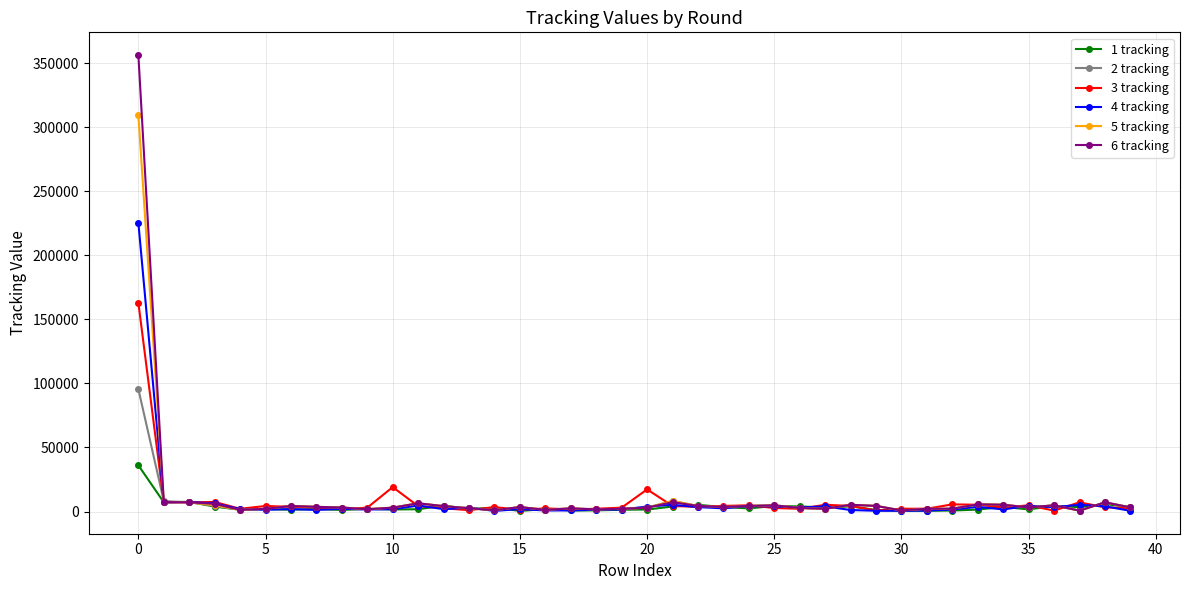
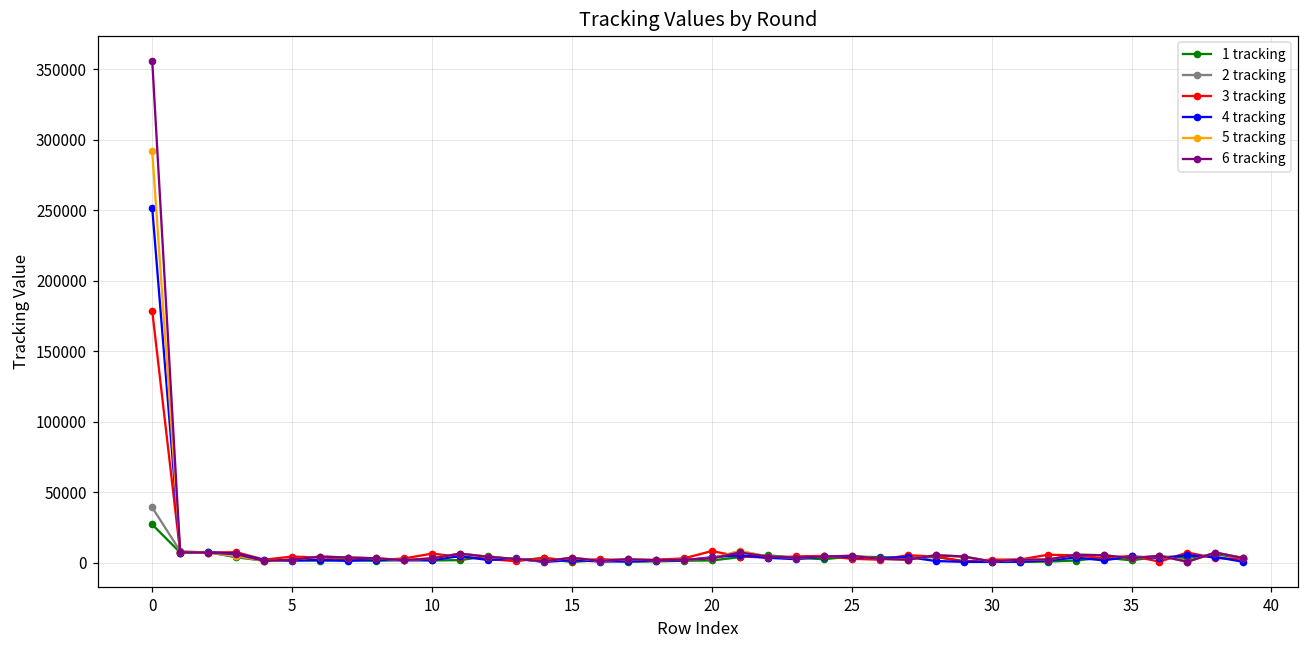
1 tracking, 0: 36000 -> 27000
2 tracking, 0: 96000 -> 39000
3 tracking, 0: 163000 -> 179000
4 tracking, 0: 225000 -> 252000
5 tracking, 0: 309000 -> 292000
3 tracking, 10: 19000 -> 6000
3 tracking, 20: 17000 -> 8000
